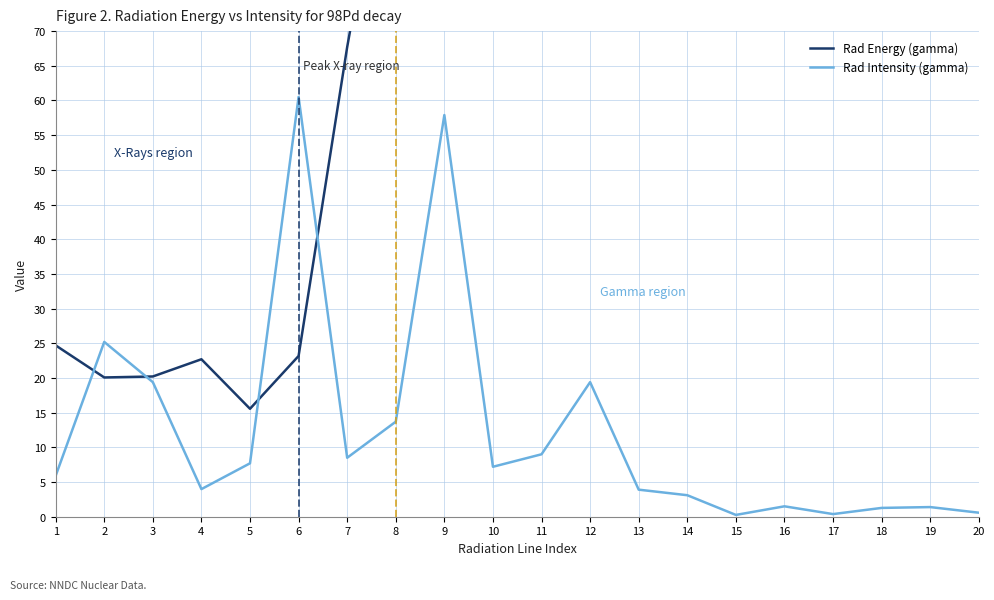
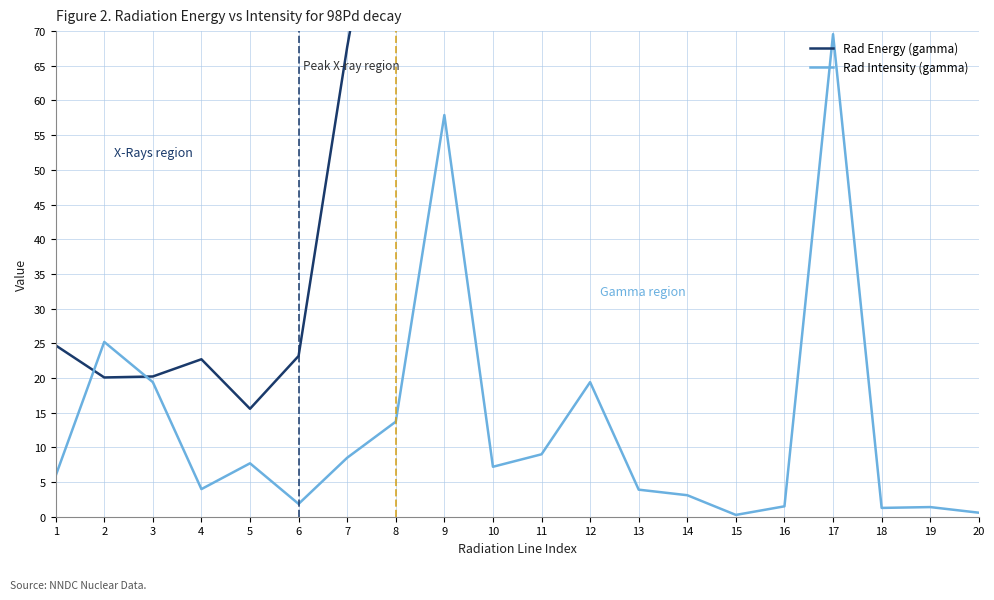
Rad Intensity (gamma), 6: 61 -> 2
Rad Intensity (gamma), 17: 0 -> 70
